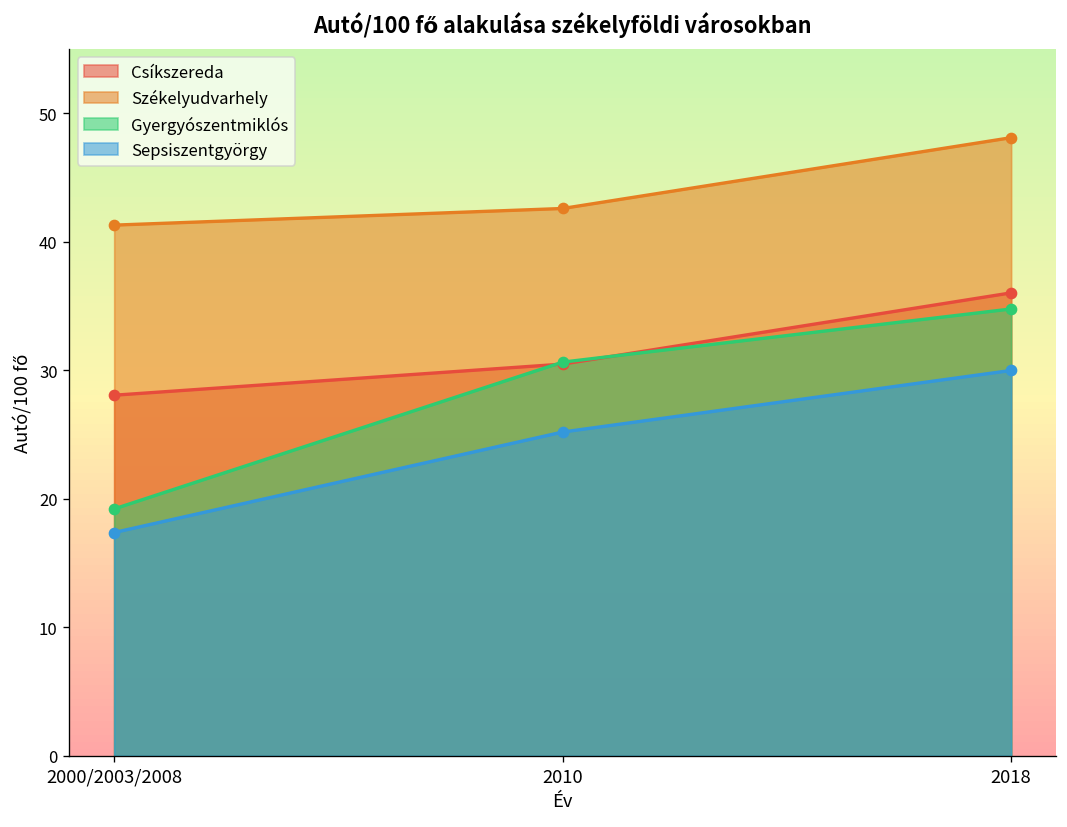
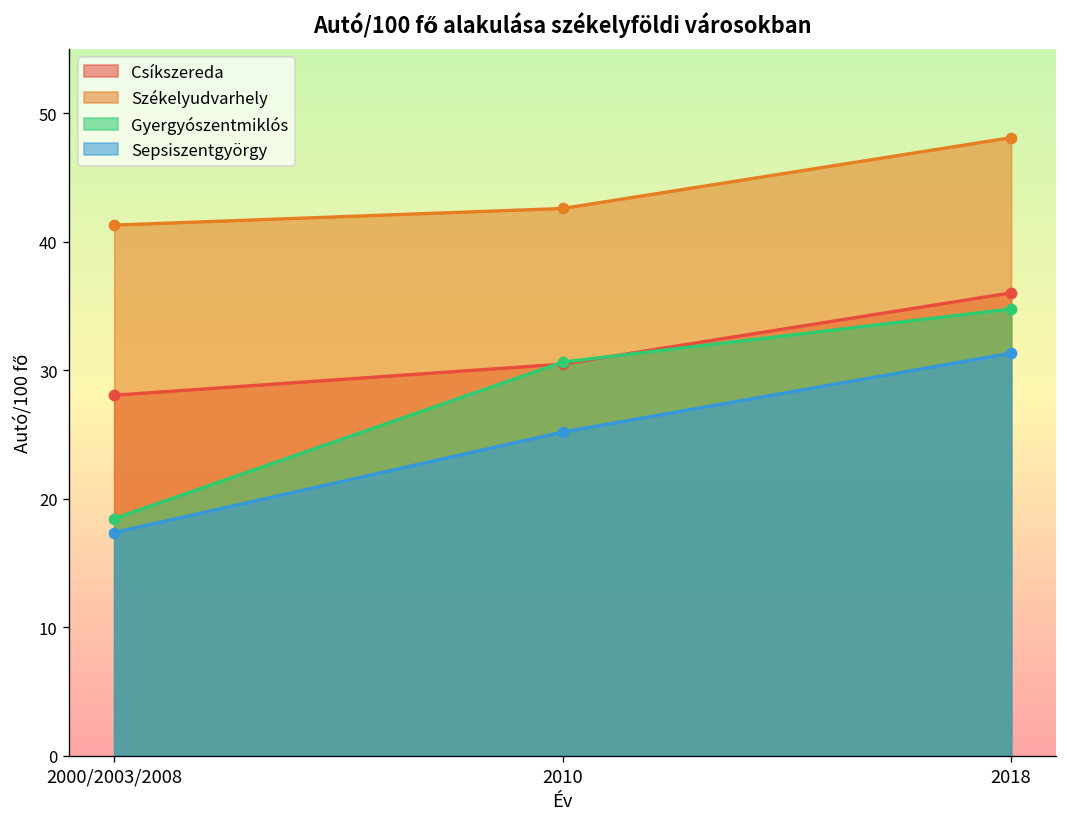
Gyergyószentmiklós, 2000/2003/2008: 19.2 -> 18.5
Sepsiszentgyörgy, 2018: 30.0 -> 31.3
